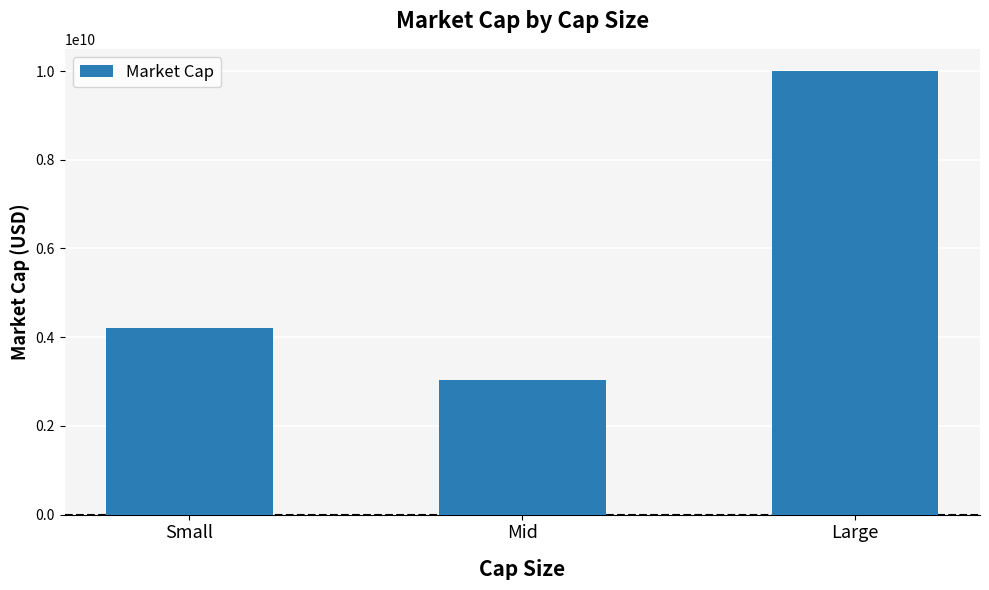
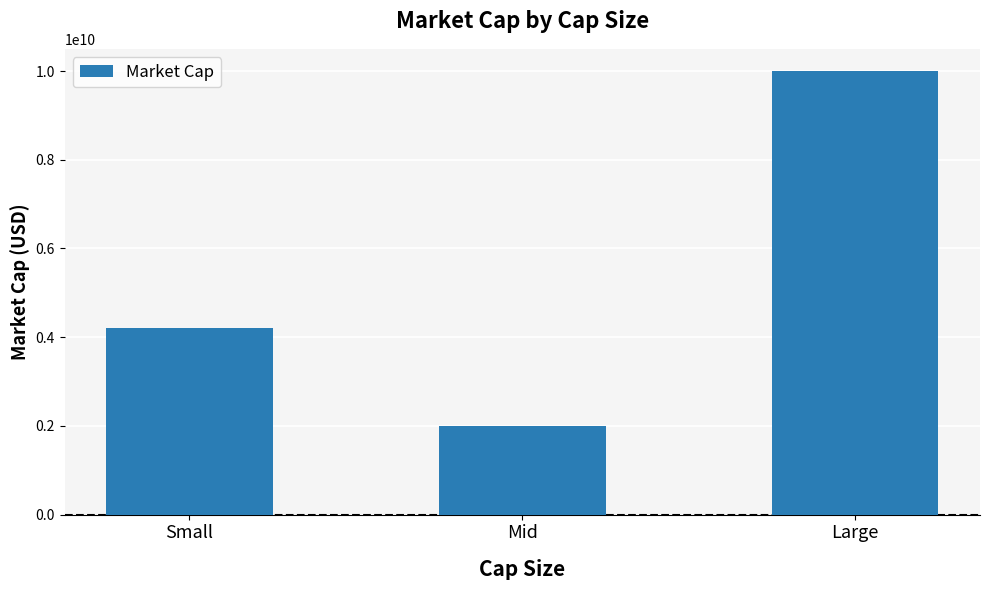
Mid: 3000000000 -> 2000000000
